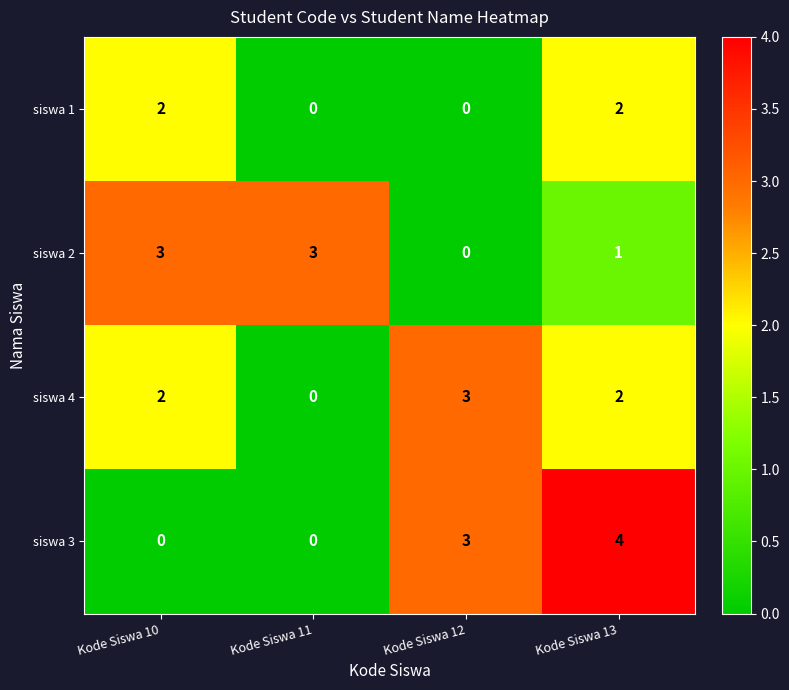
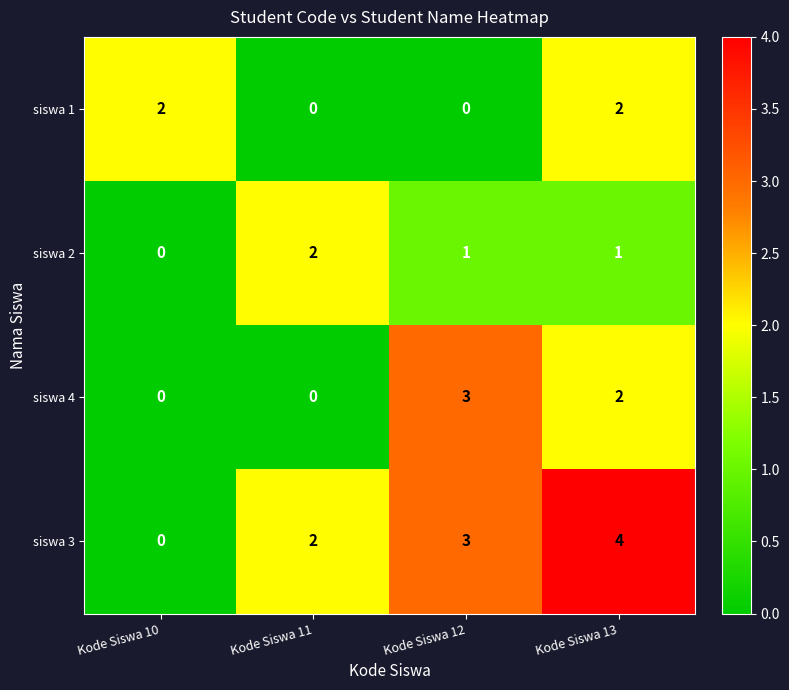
siswa 2, Kode Siswa 10: 3 -> 0
siswa 2, Kode Siswa 11: 3 -> 2
siswa 2, Kode Siswa 12: 0 -> 1
siswa 4, Kode Siswa 10: 2 -> 0
siswa 3, Kode Siswa 11: 0 -> 2
